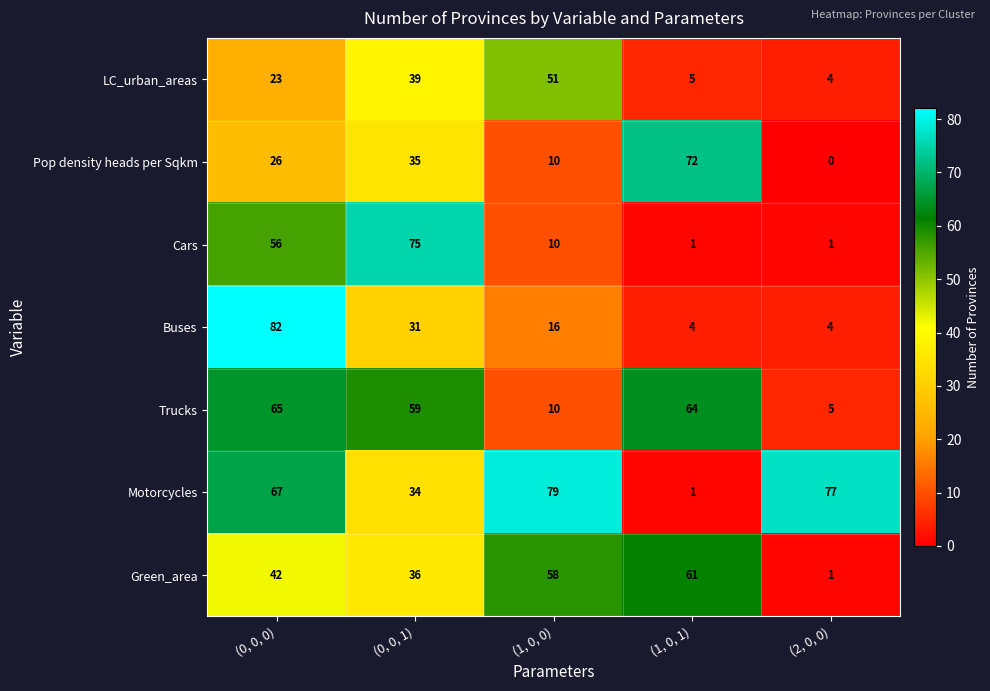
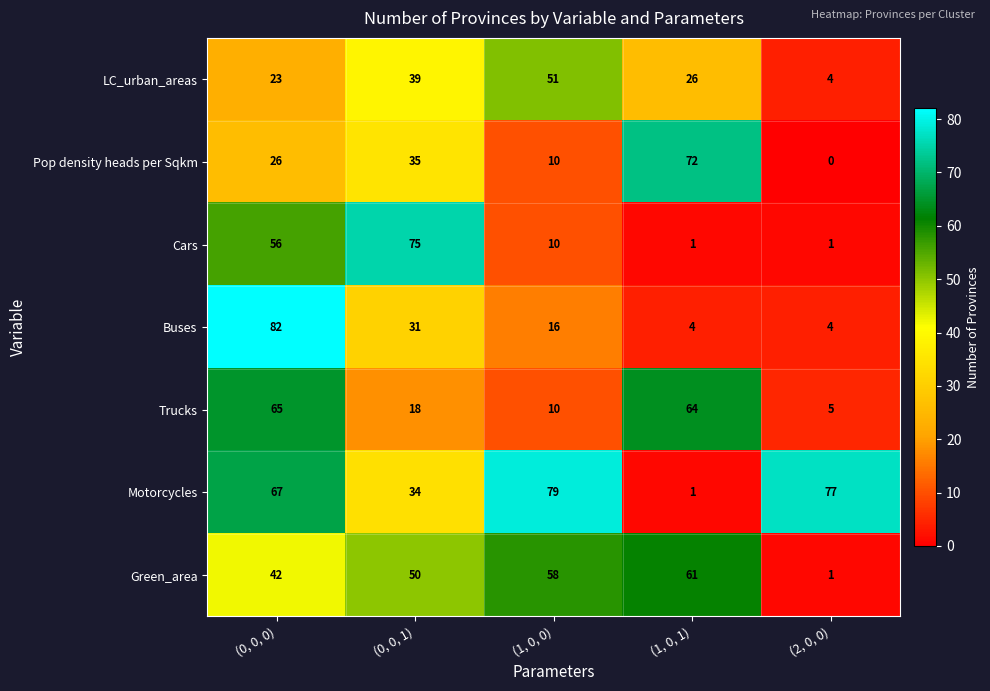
LC_urban_areas, (1, 0, 1): 5 -> 26
Trucks, (0, 0, 1): 59 -> 18
Green_area, (0, 0, 1): 36 -> 50
